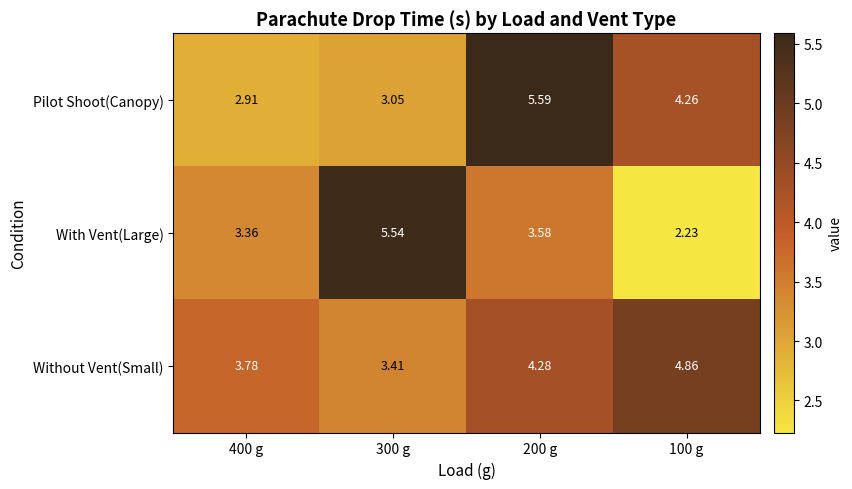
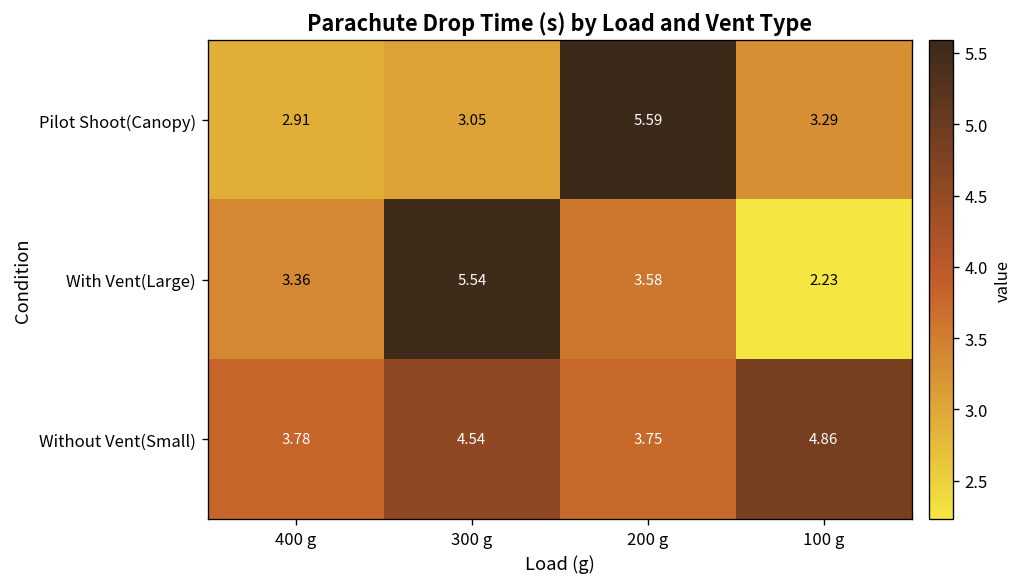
Pilot Shoot(Canopy), 100 g: 4.26 -> 3.29
Without Vent(Small), 300 g: 3.41 -> 4.54
Without Vent(Small), 200 g: 4.28 -> 3.75
